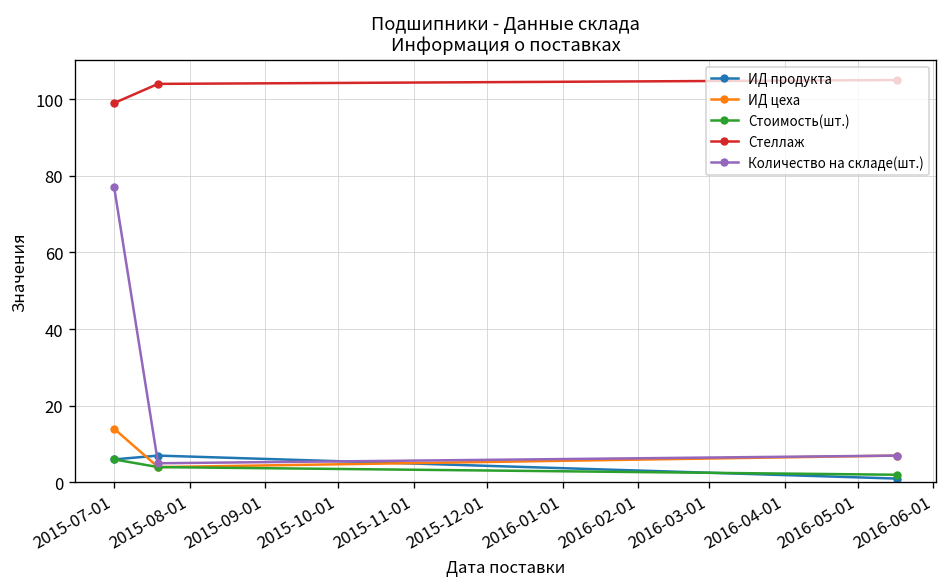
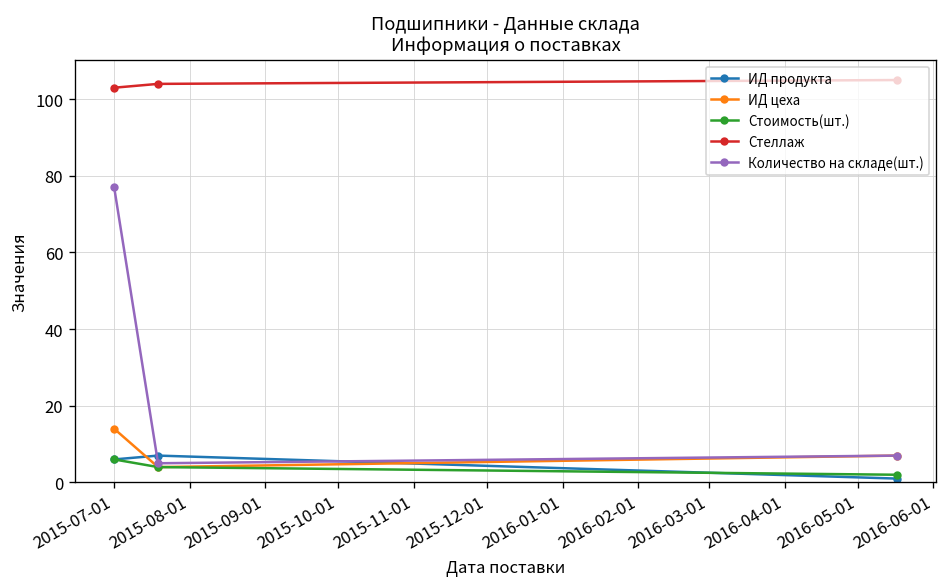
Стеллаж, 2015-07-01: 99 -> 103
